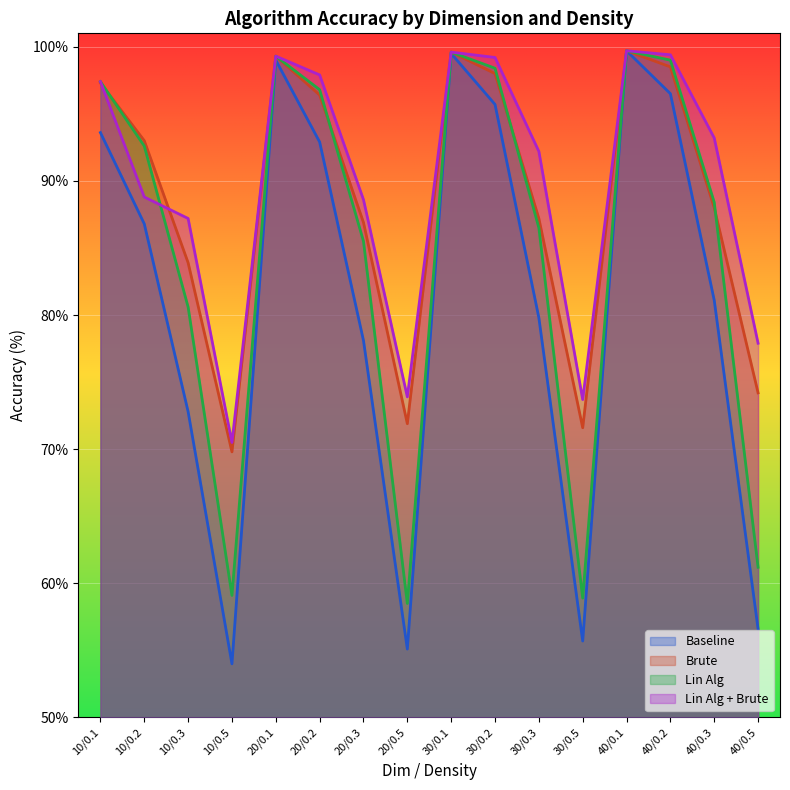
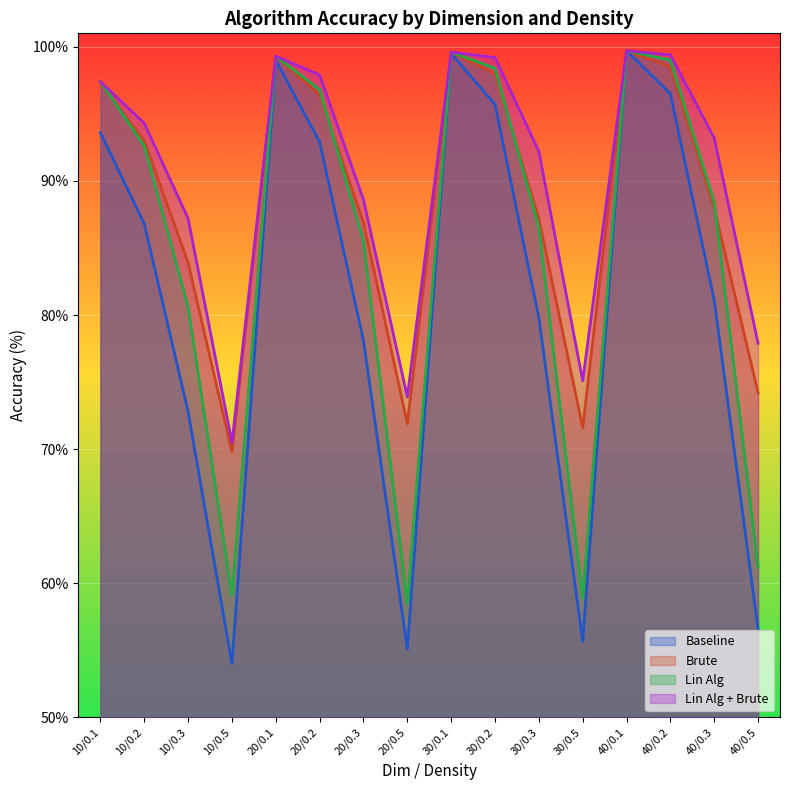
Lin Alg + Brute, 10/0.2: 88.8% -> 94.3%
Lin Alg + Brute, 30/0.5: 73.7% -> 75.1%
